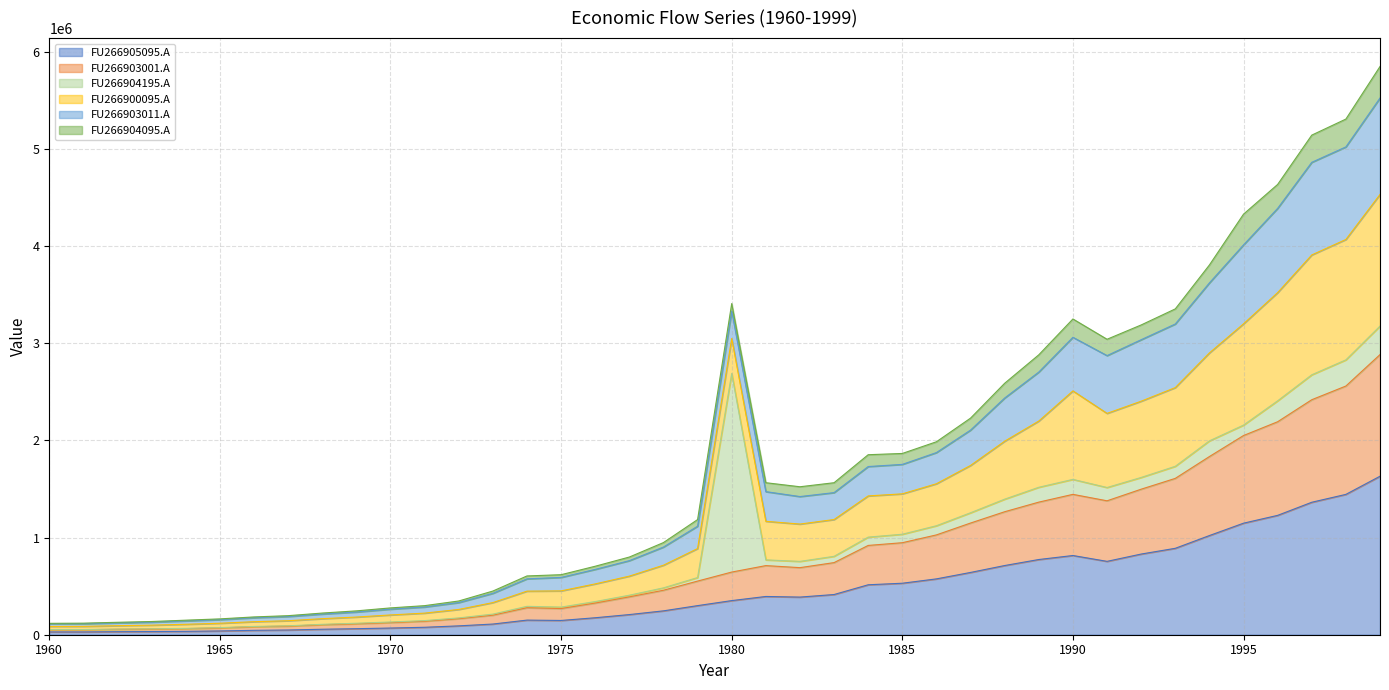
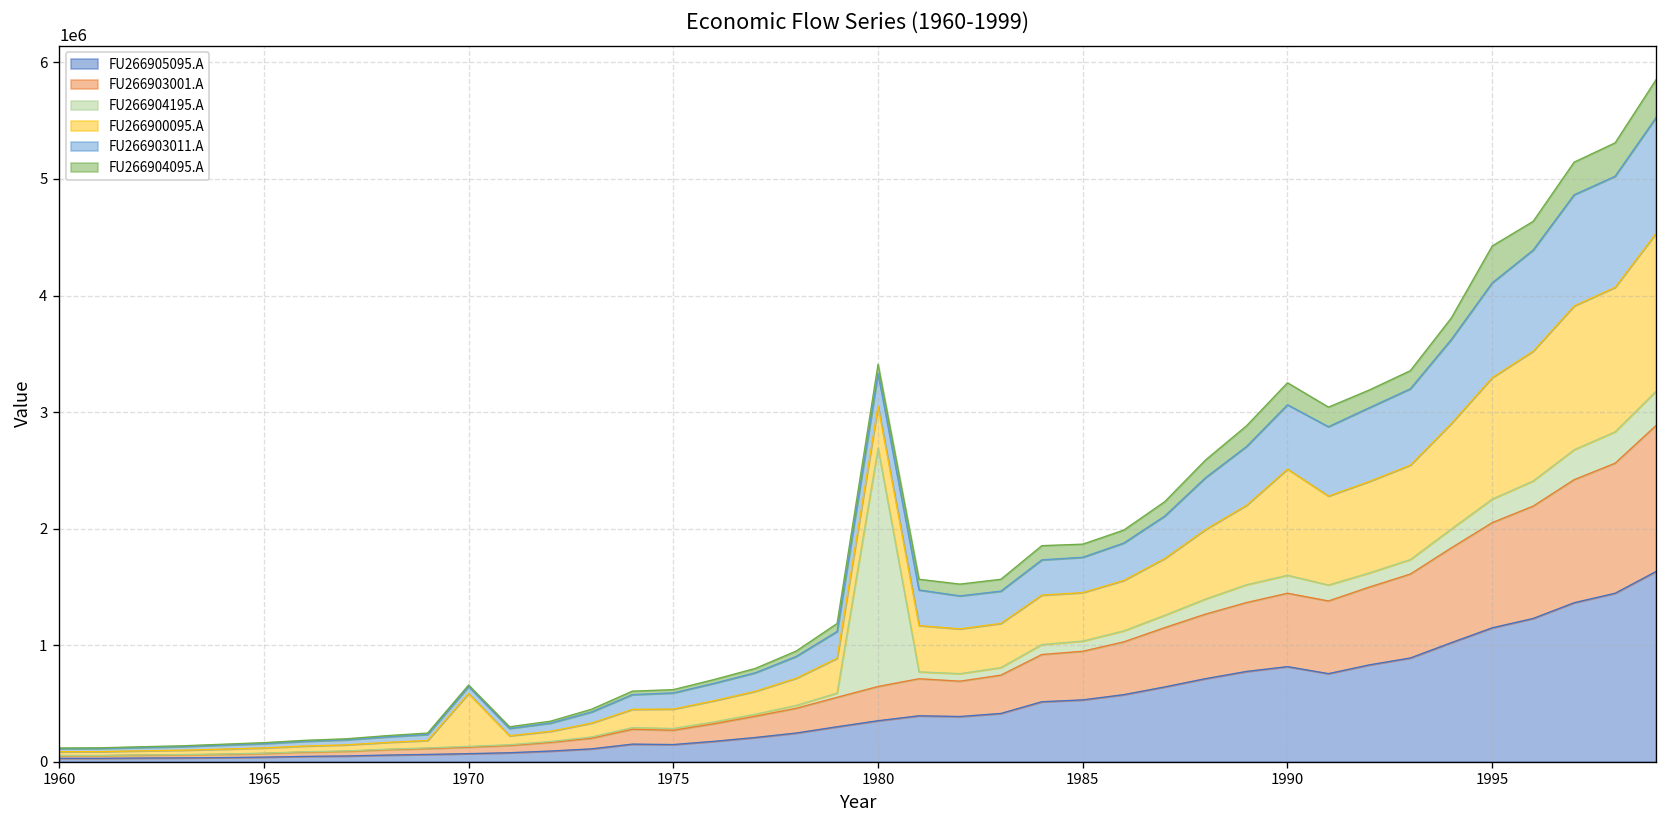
FU266900095.A, 1970: 100000 -> 500000
FU266904195.A, 1995: 100000 -> 200000
